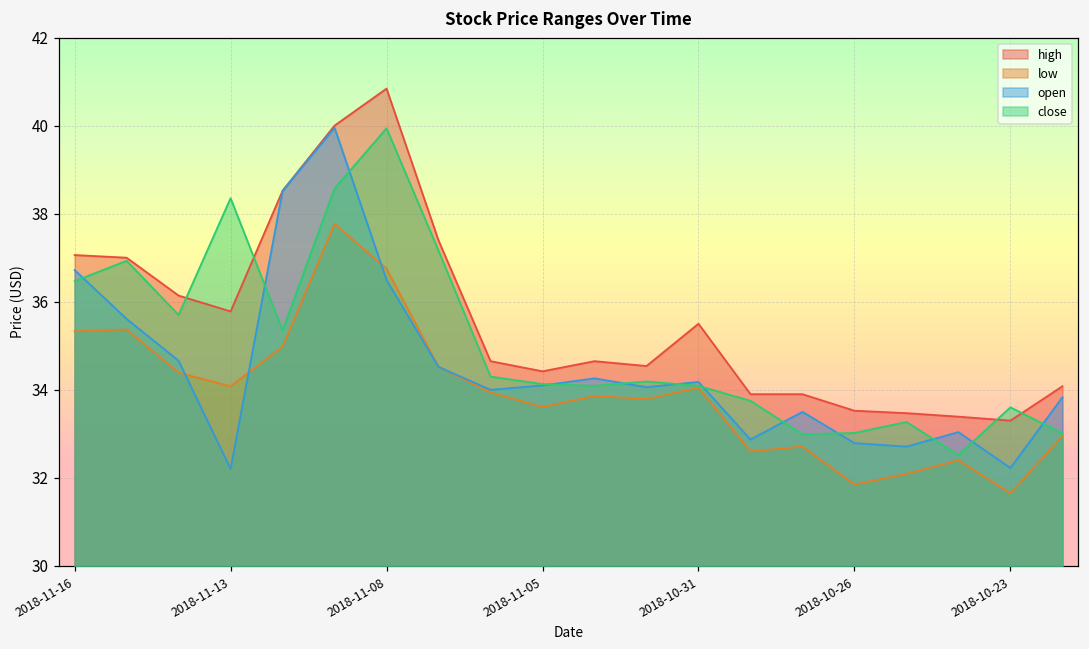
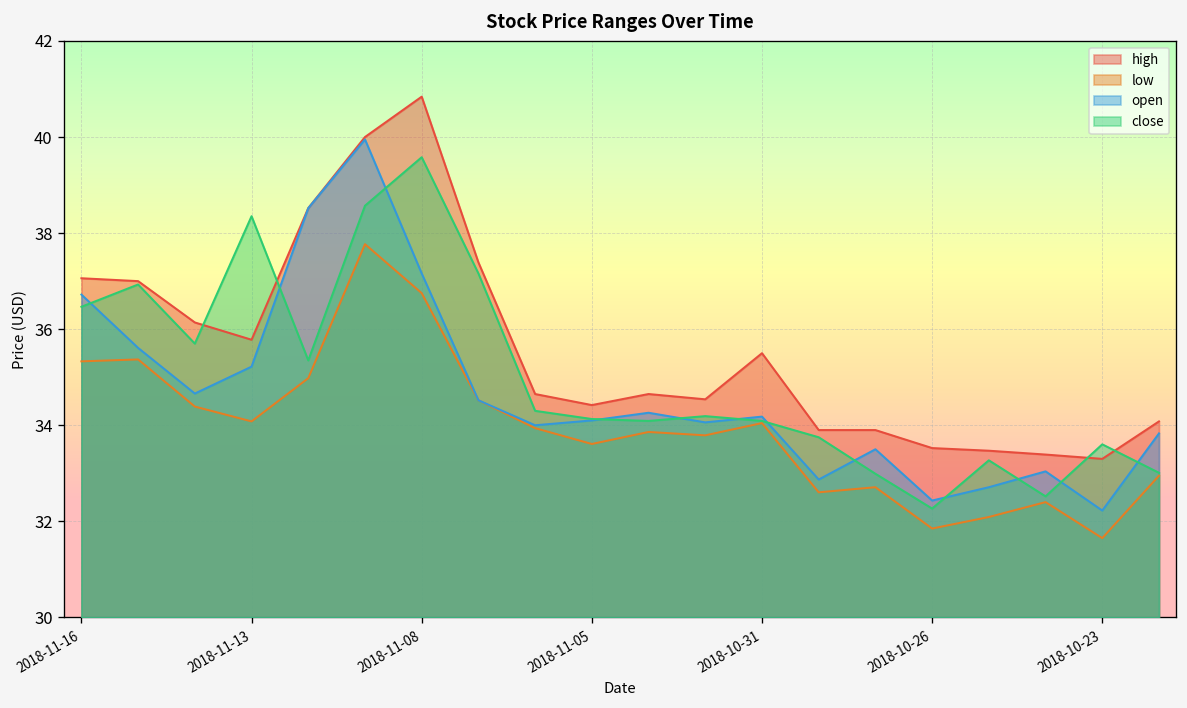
open, 2018-11-13: 32.2 -> 35.2
open, 2018-11-08: 36.5 -> 37.2
close, 2018-11-08: 39.9 -> 39.6
open, 2018-10-26: 32.8 -> 32.4
close, 2018-10-26: 33.0 -> 32.3
